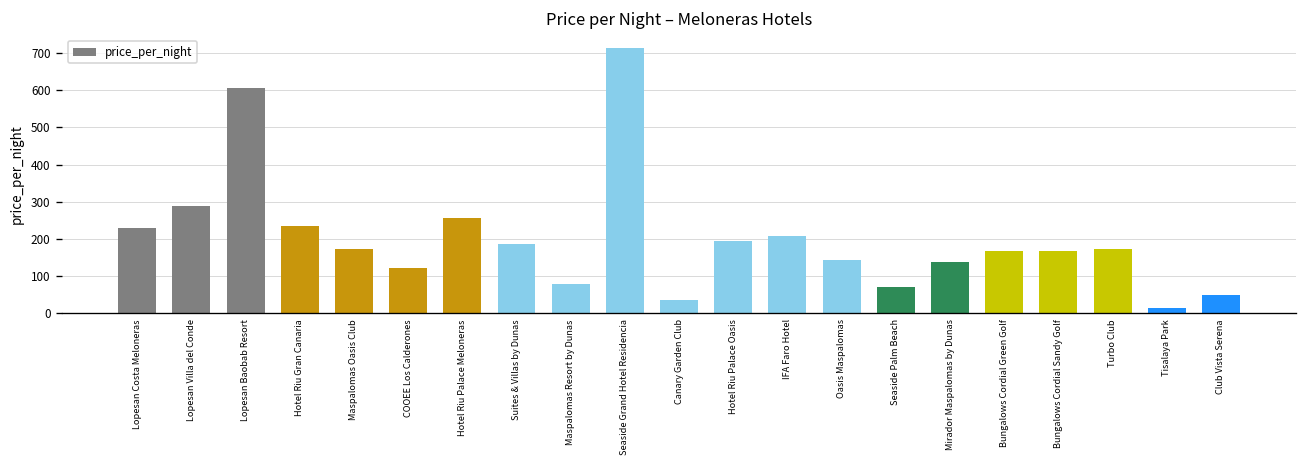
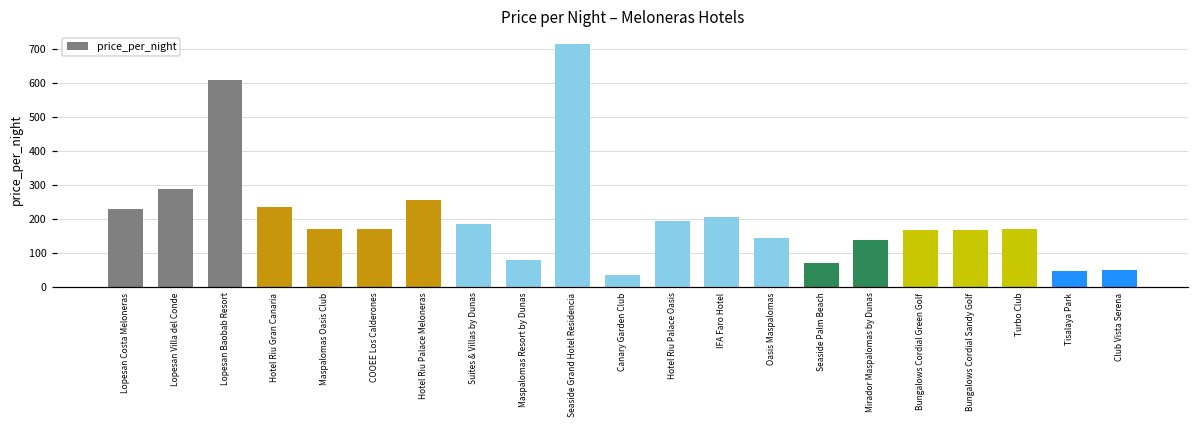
COOEE Los Calderones: 120 -> 170
Tisalaya Park: 20 -> 50
